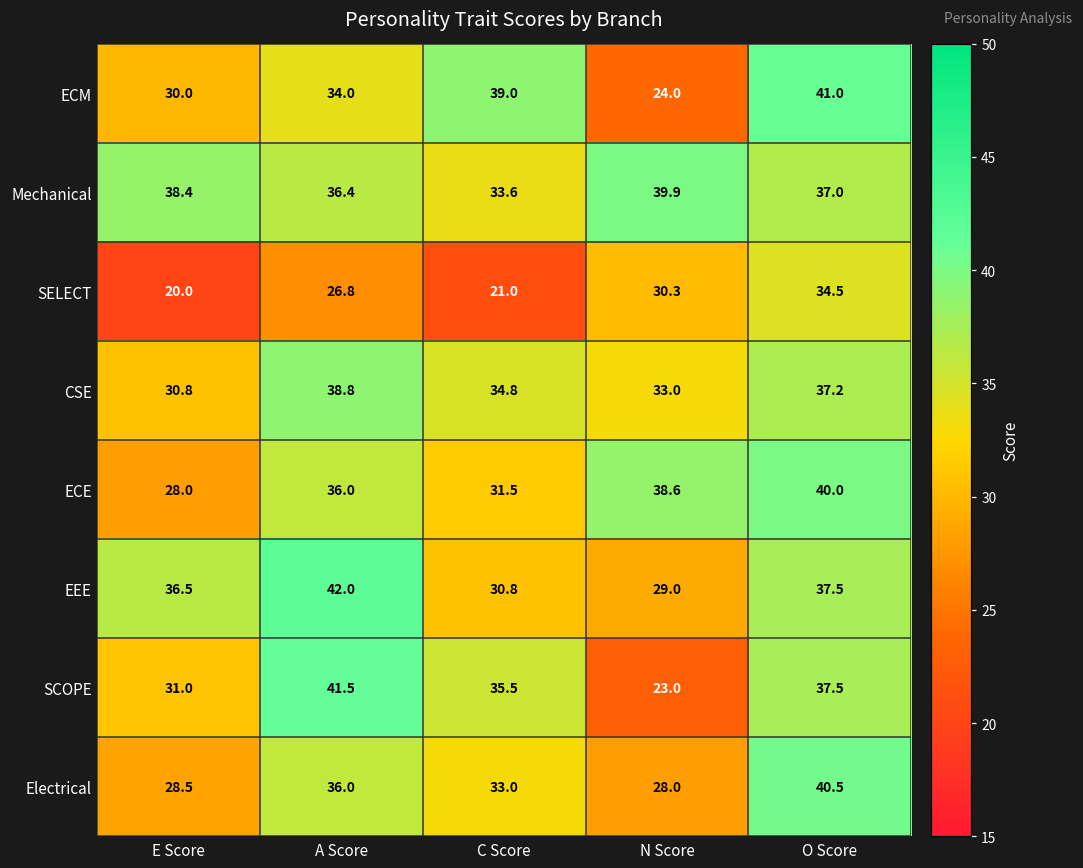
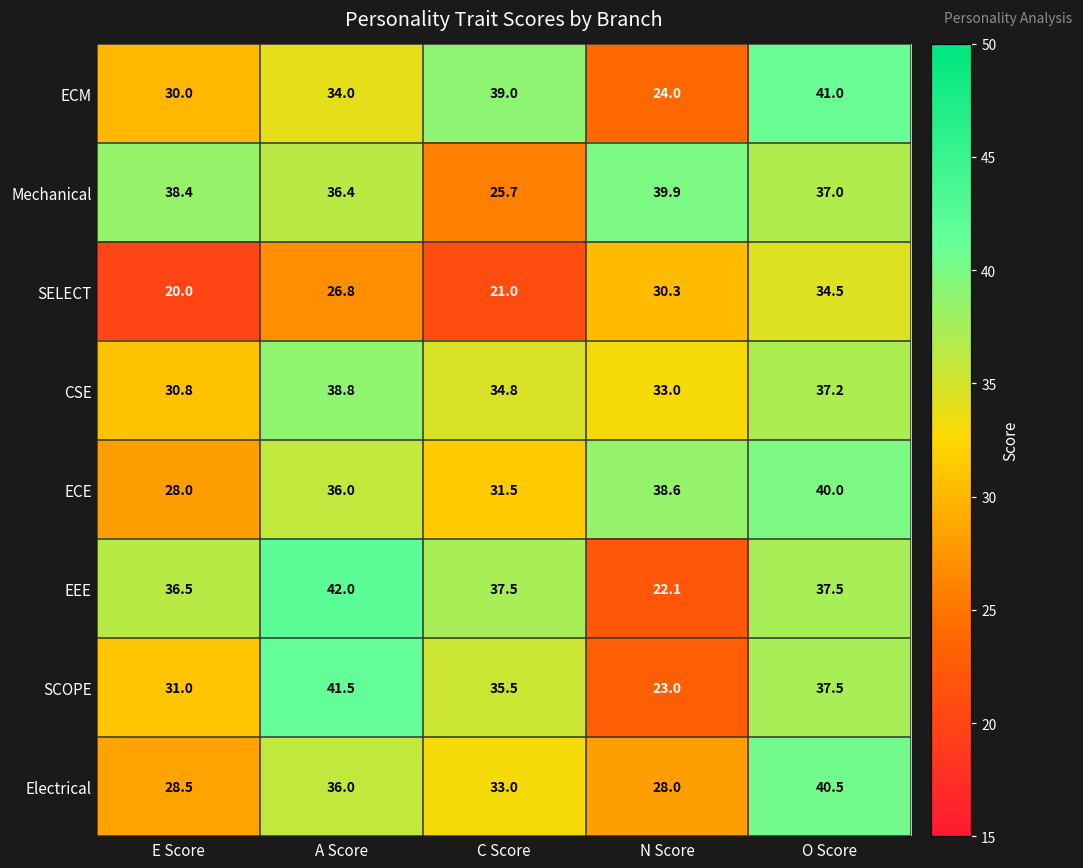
Mechanical, C Score: 33.6 -> 25.7
EEE, C Score: 30.8 -> 37.5
EEE, N Score: 29.0 -> 22.1
